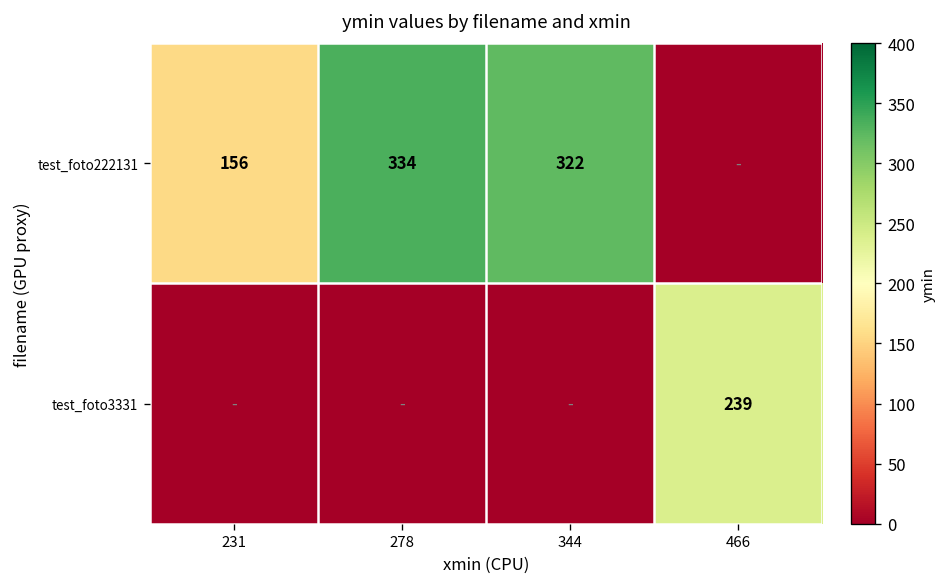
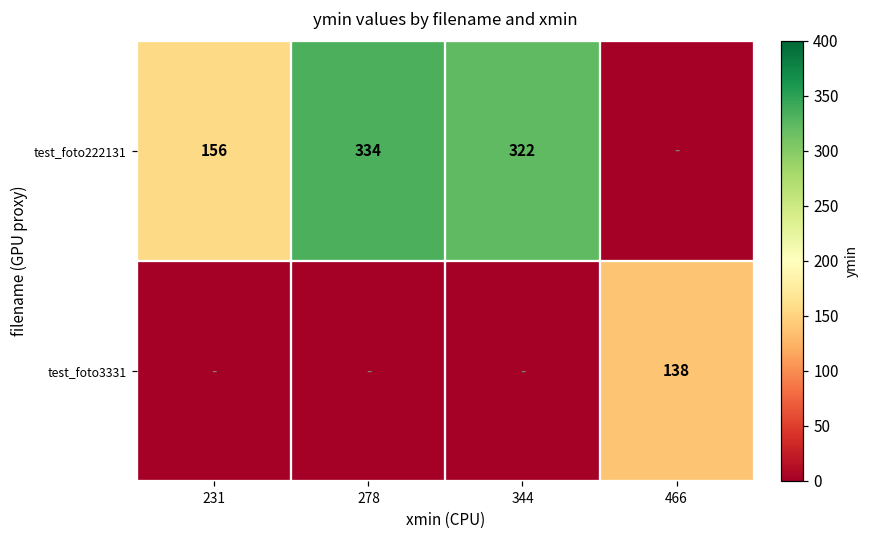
test_foto3331, 466: 239 -> 138
